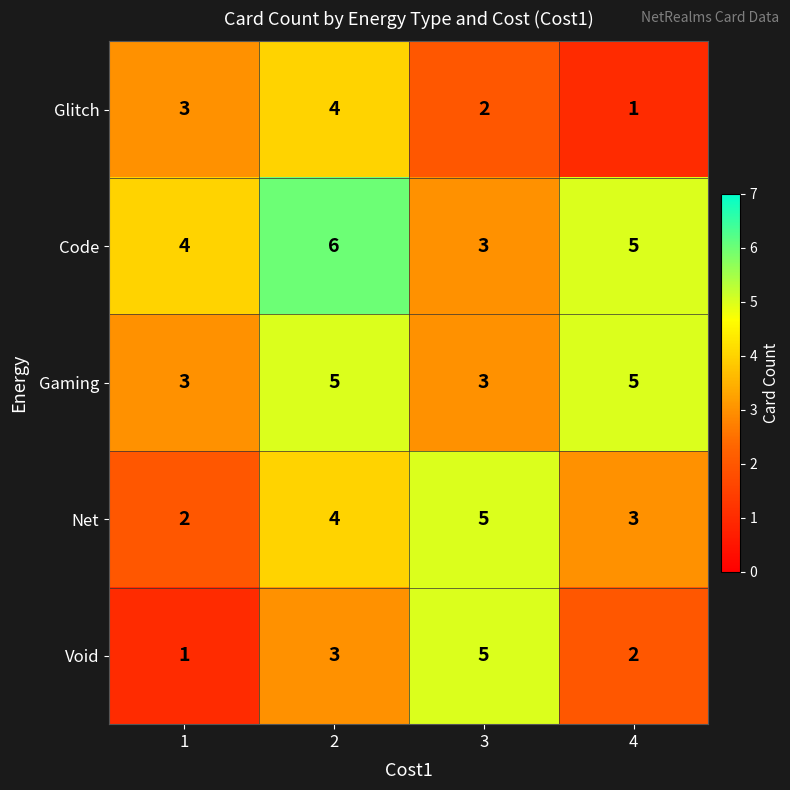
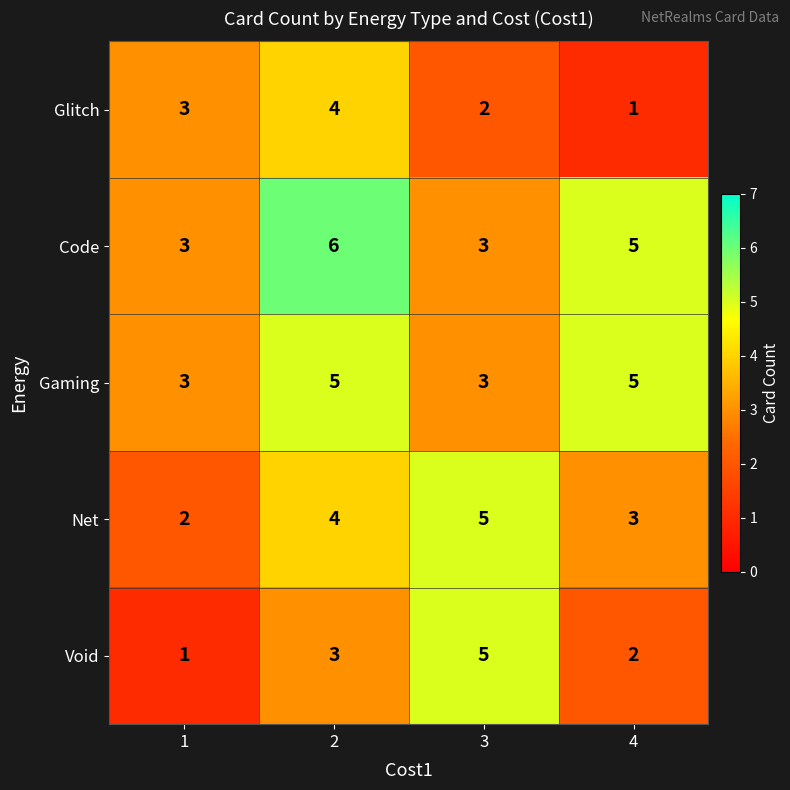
Code, 1: 4 -> 3
